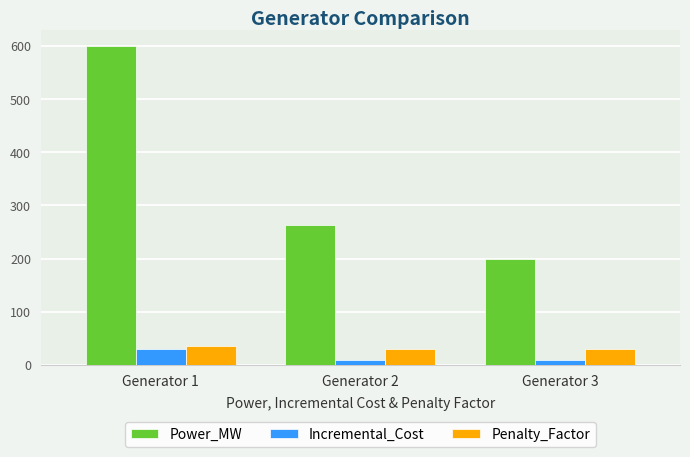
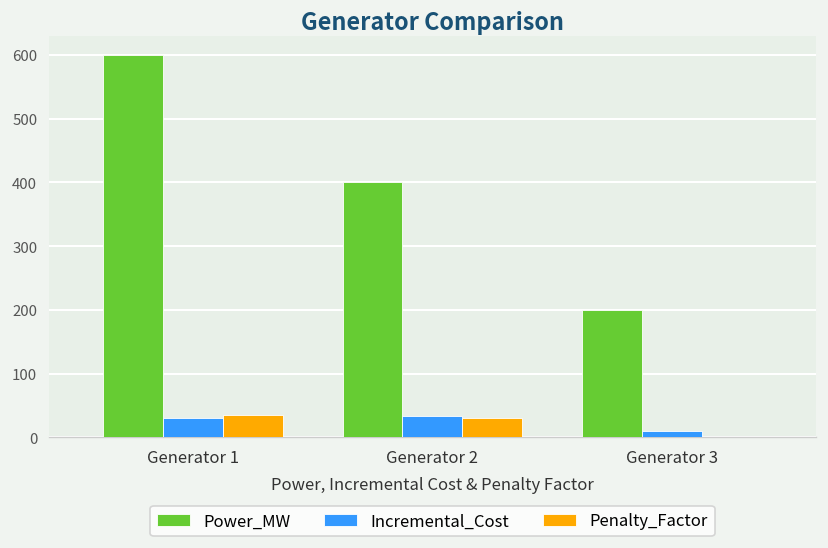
Power_MW, Generator 2: 260 -> 400
Incremental_Cost, Generator 2: 10 -> 30
Penalty_Factor, Generator 3: 30 -> 0
